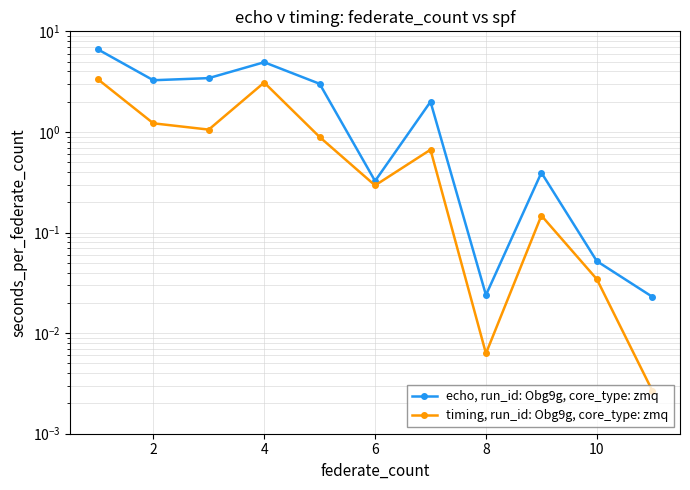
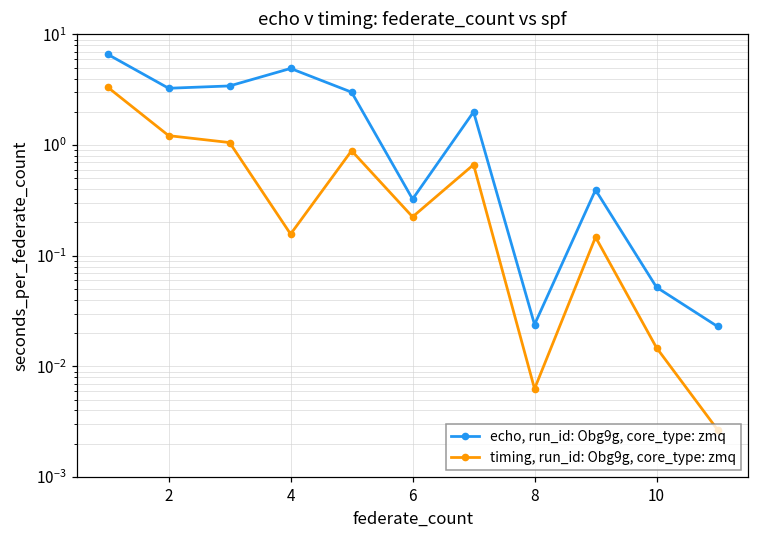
timing, run_id: Obg9g, core_type: zmq, 4: 3.1 -> 0.16
timing, run_id: Obg9g, core_type: zmq, 6: 0.29 -> 0.22
timing, run_id: Obg9g, core_type: zmq, 10: 0.034 -> 0.015
